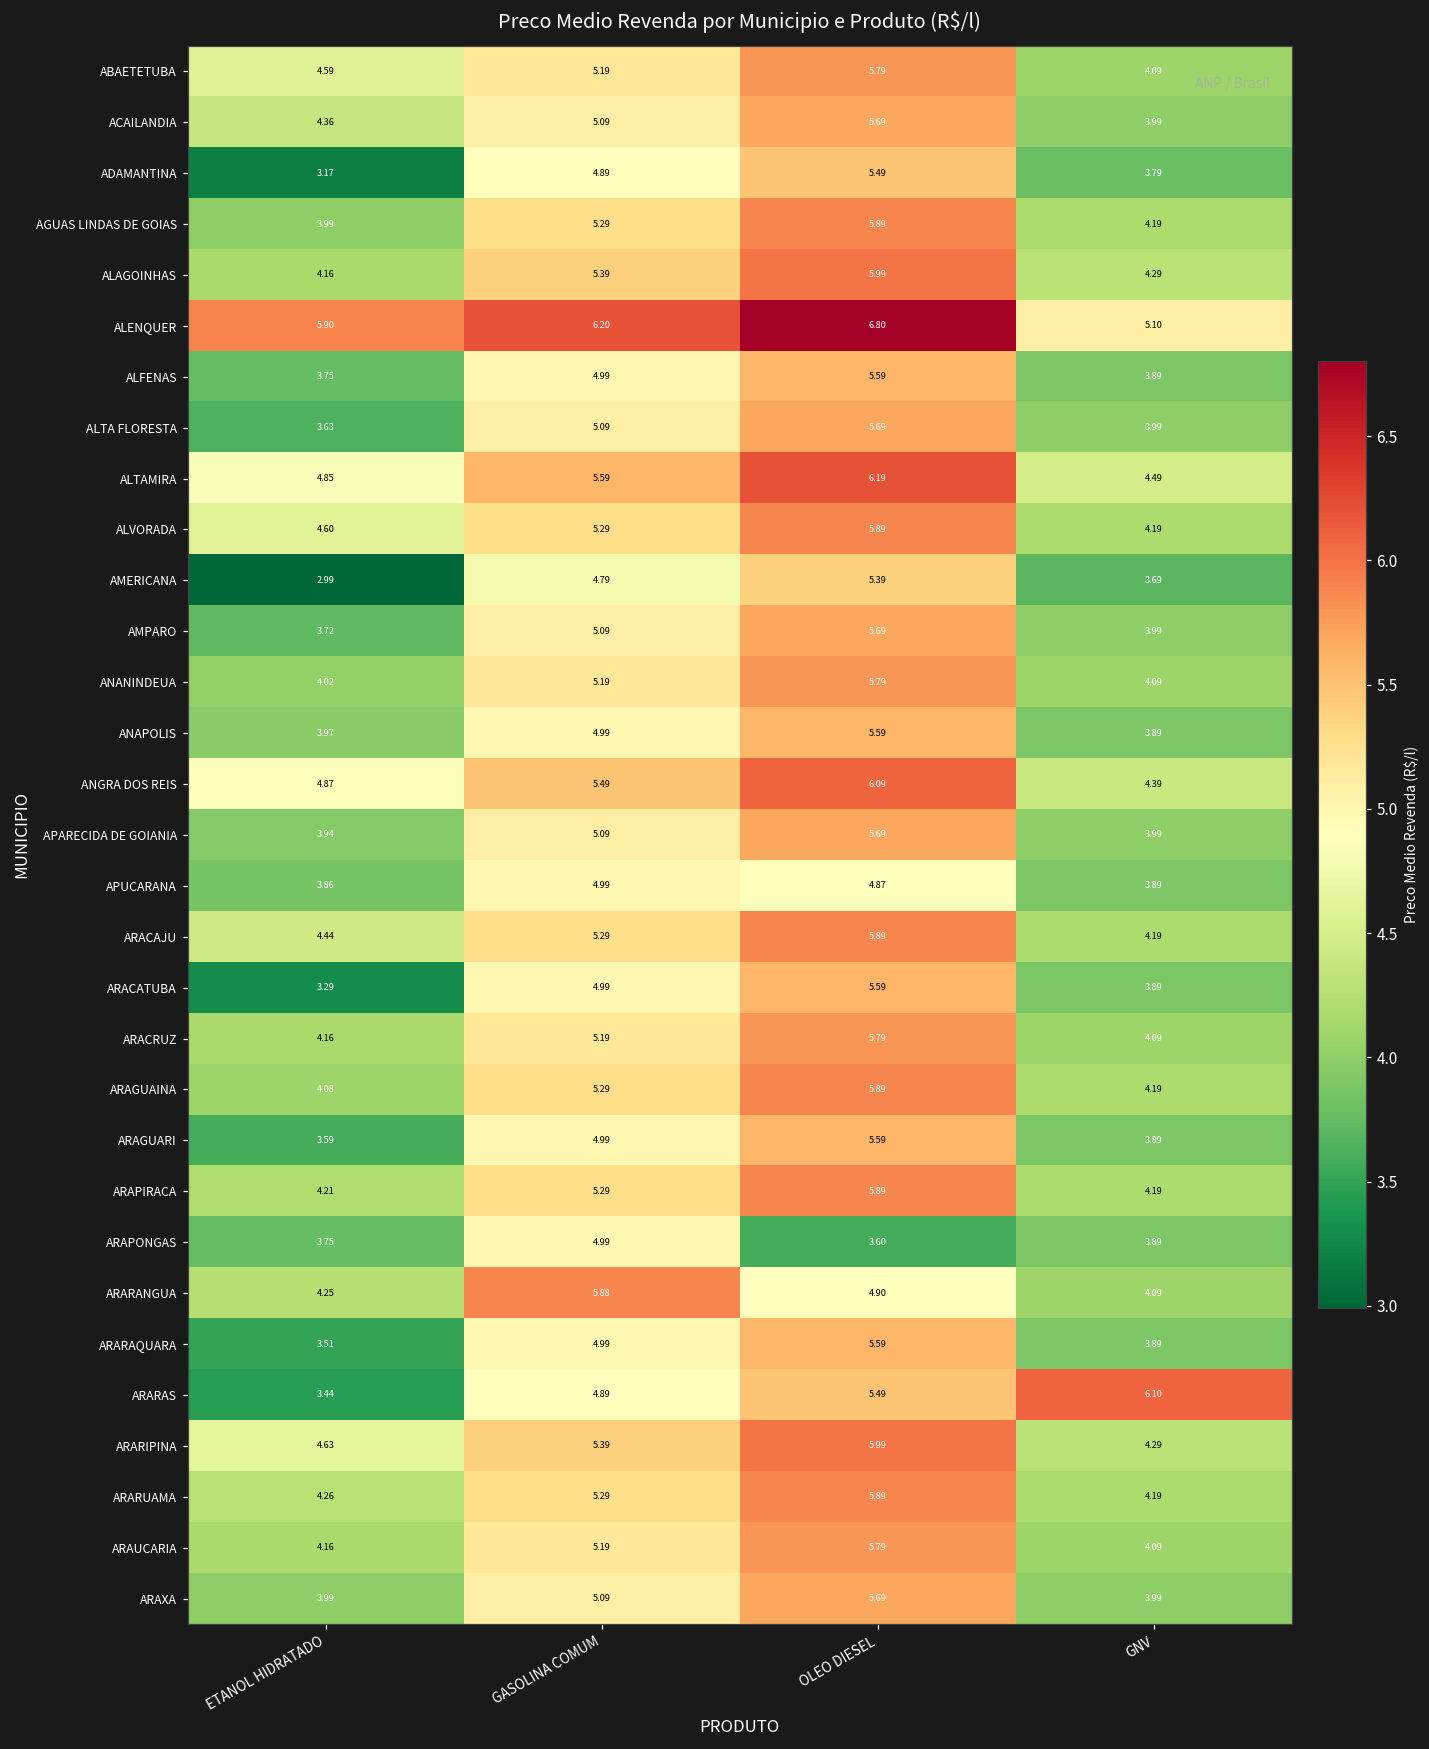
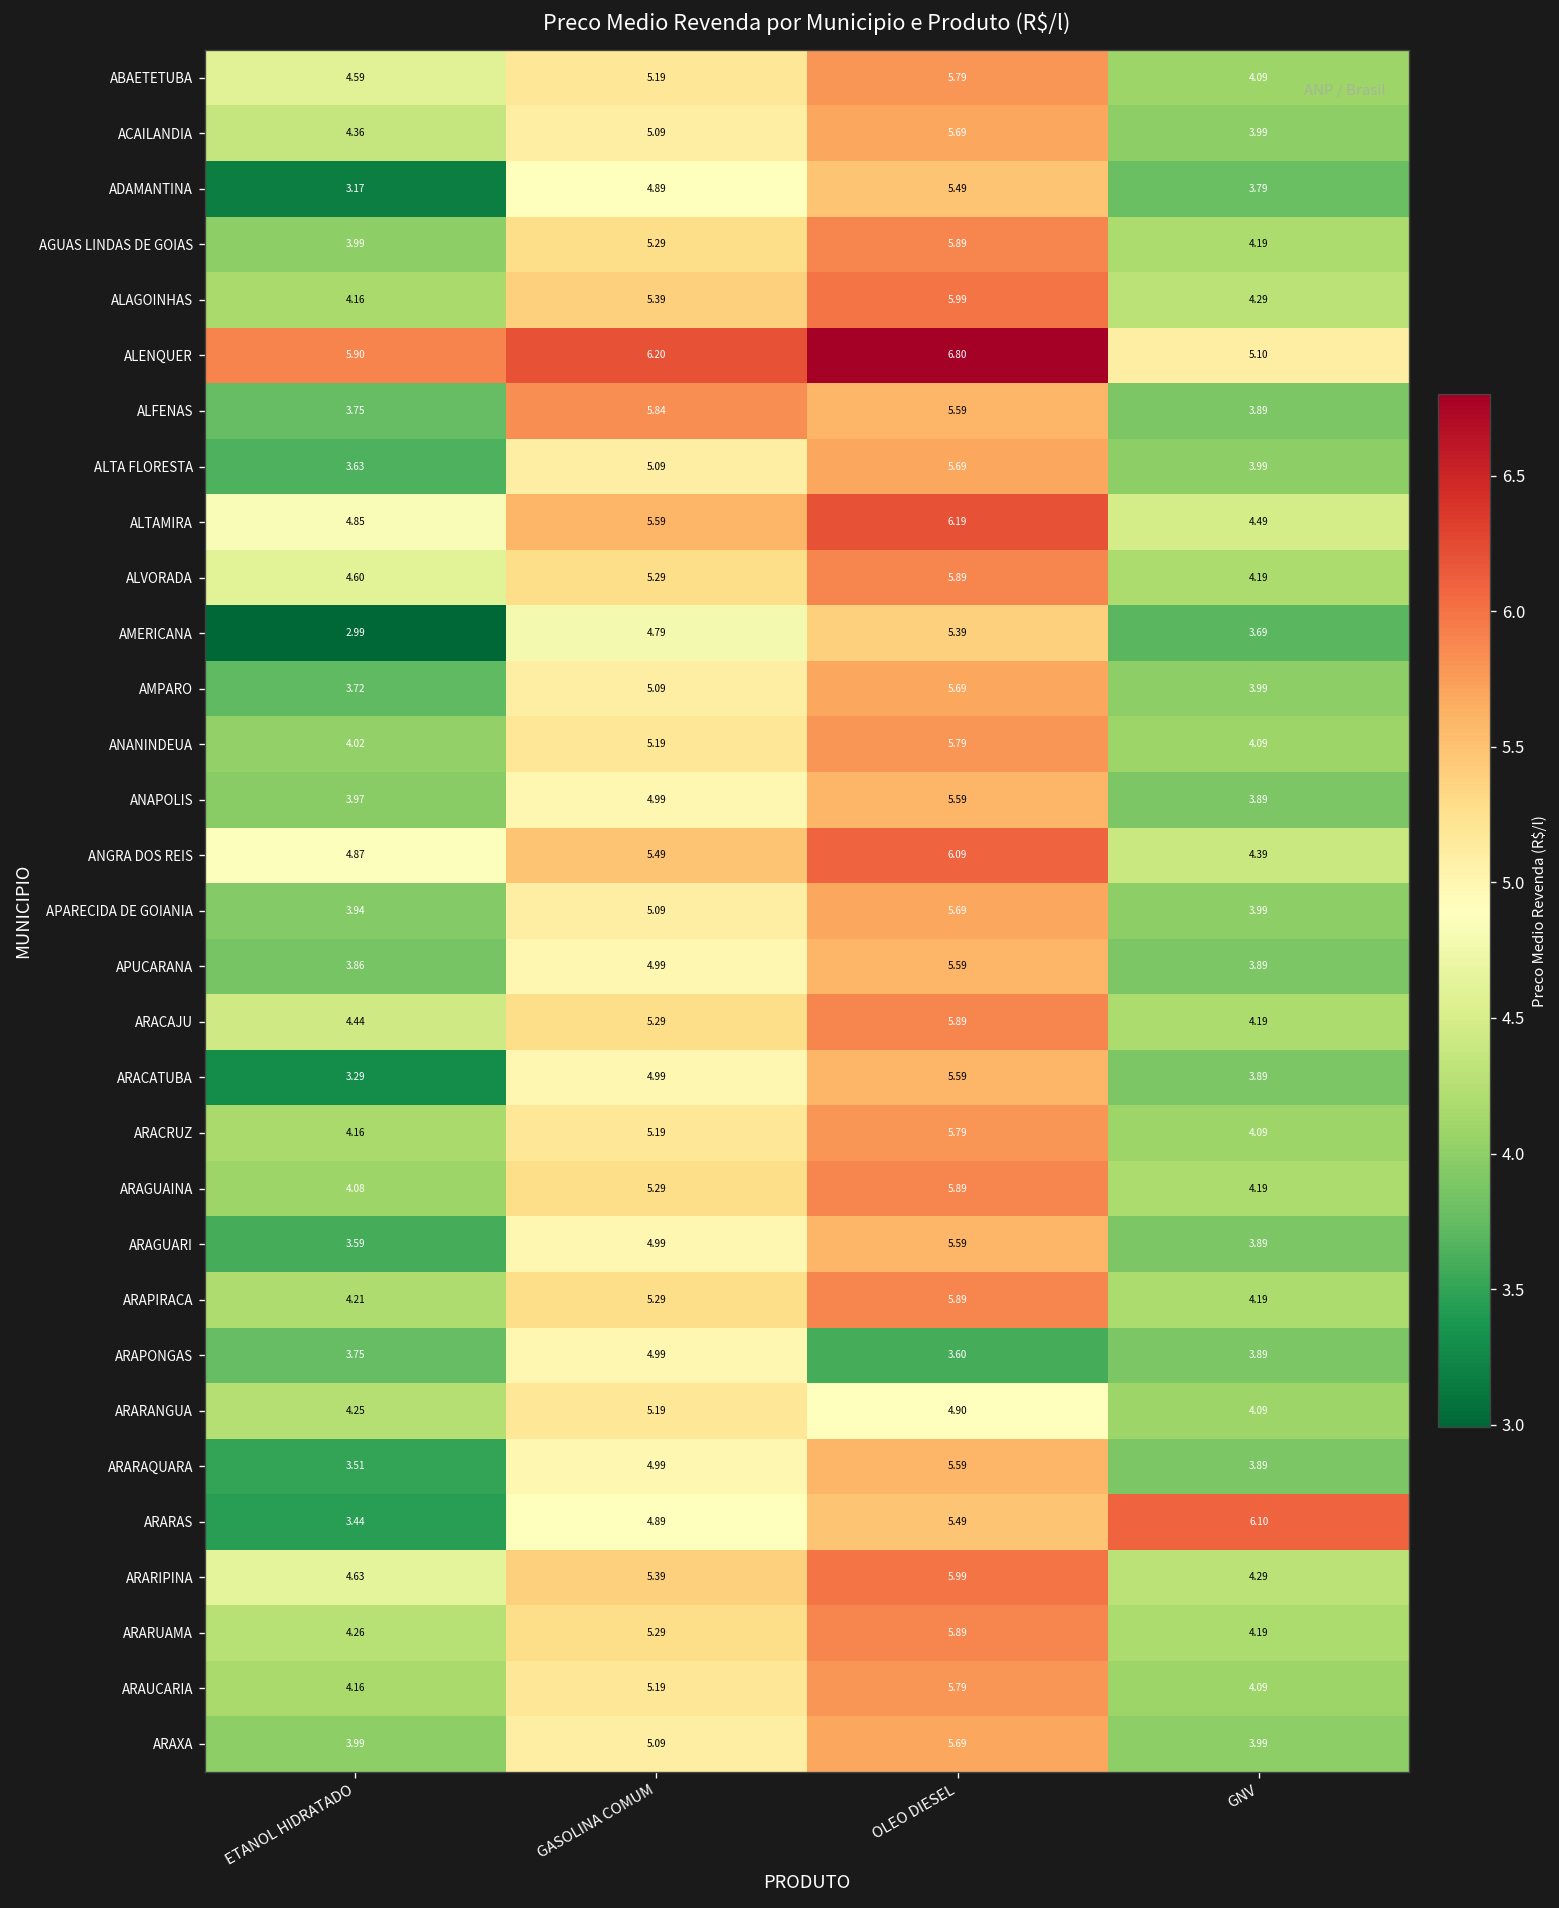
ALFENAS, GASOLINA COMUM: 4.99 -> 5.84
APUCARANA, OLEO DIESEL: 4.87 -> 5.59
ARARANGUA, GASOLINA COMUM: 5.88 -> 5.19
